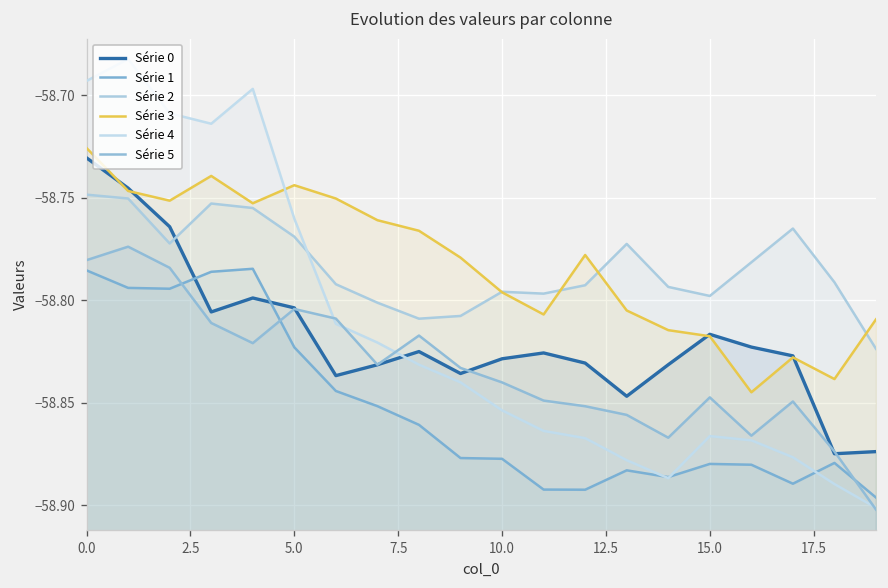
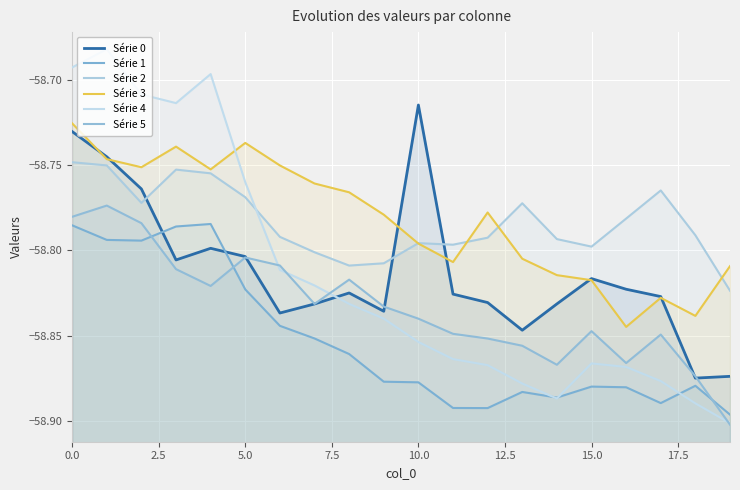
Série 3, 5.0: -58.744 -> -58.737
Série 0, 10.0: -58.829 -> -58.715
